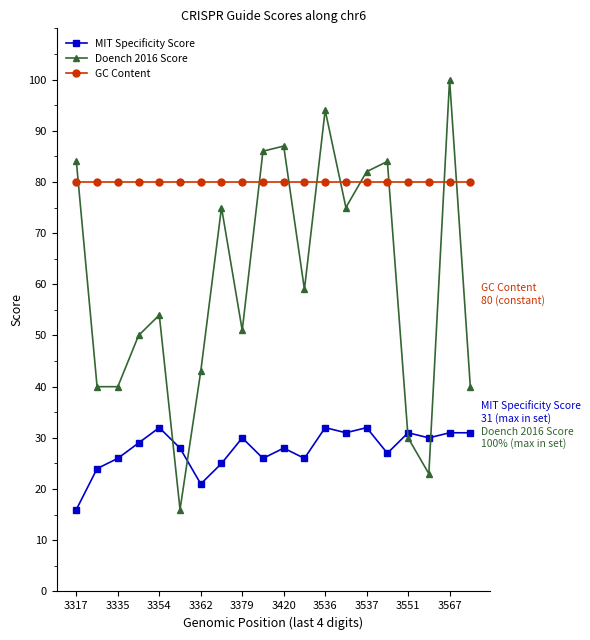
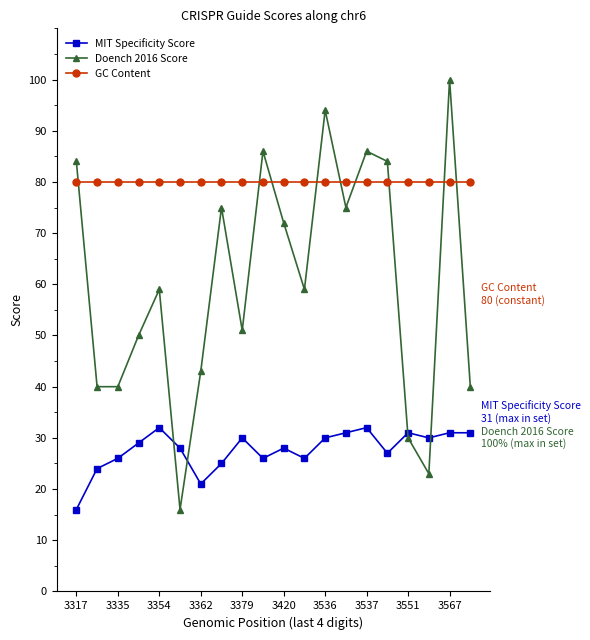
Doench 2016 Score, 3354: 54 -> 59
Doench 2016 Score, 3420: 87 -> 72
MIT Specificity Score, 3536: 32 -> 30
Doench 2016 Score, 3537: 82 -> 86
